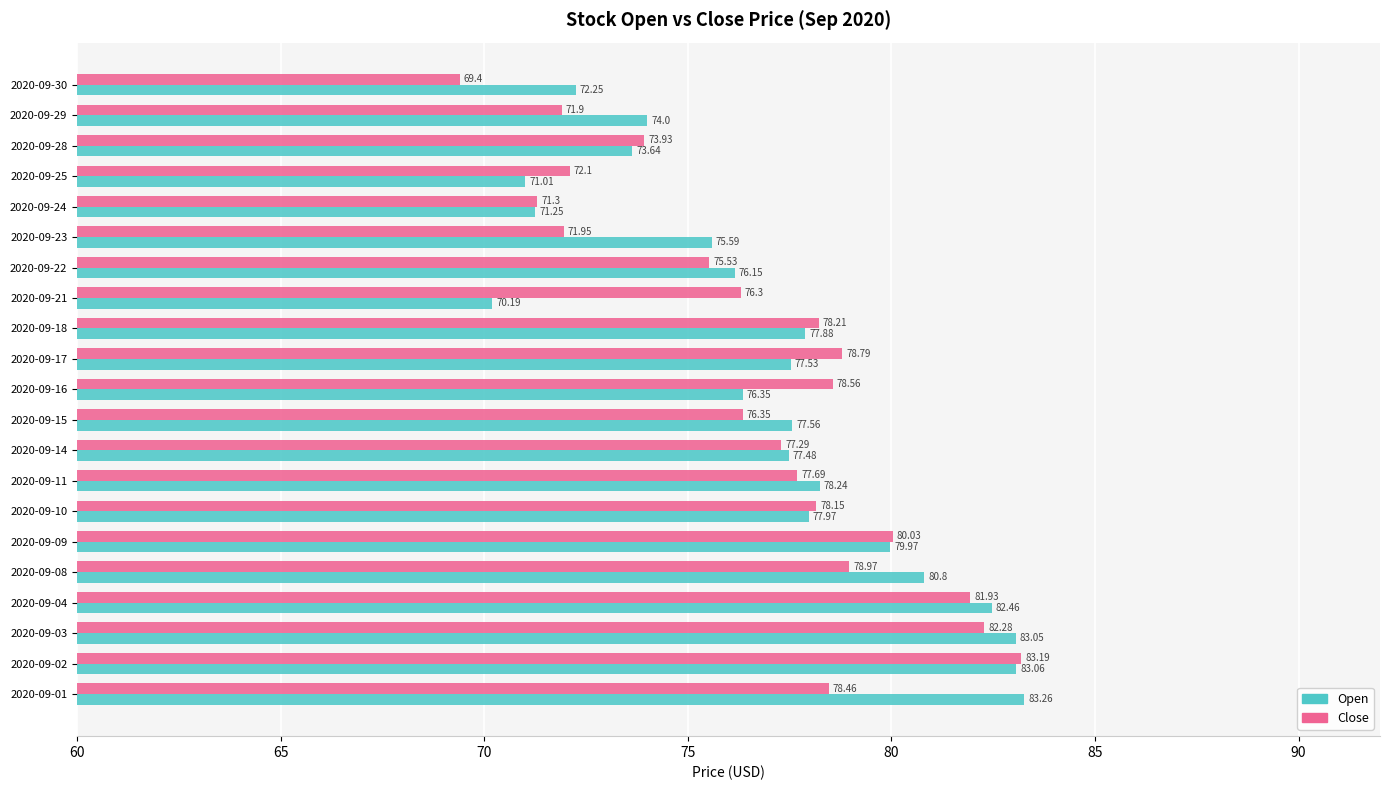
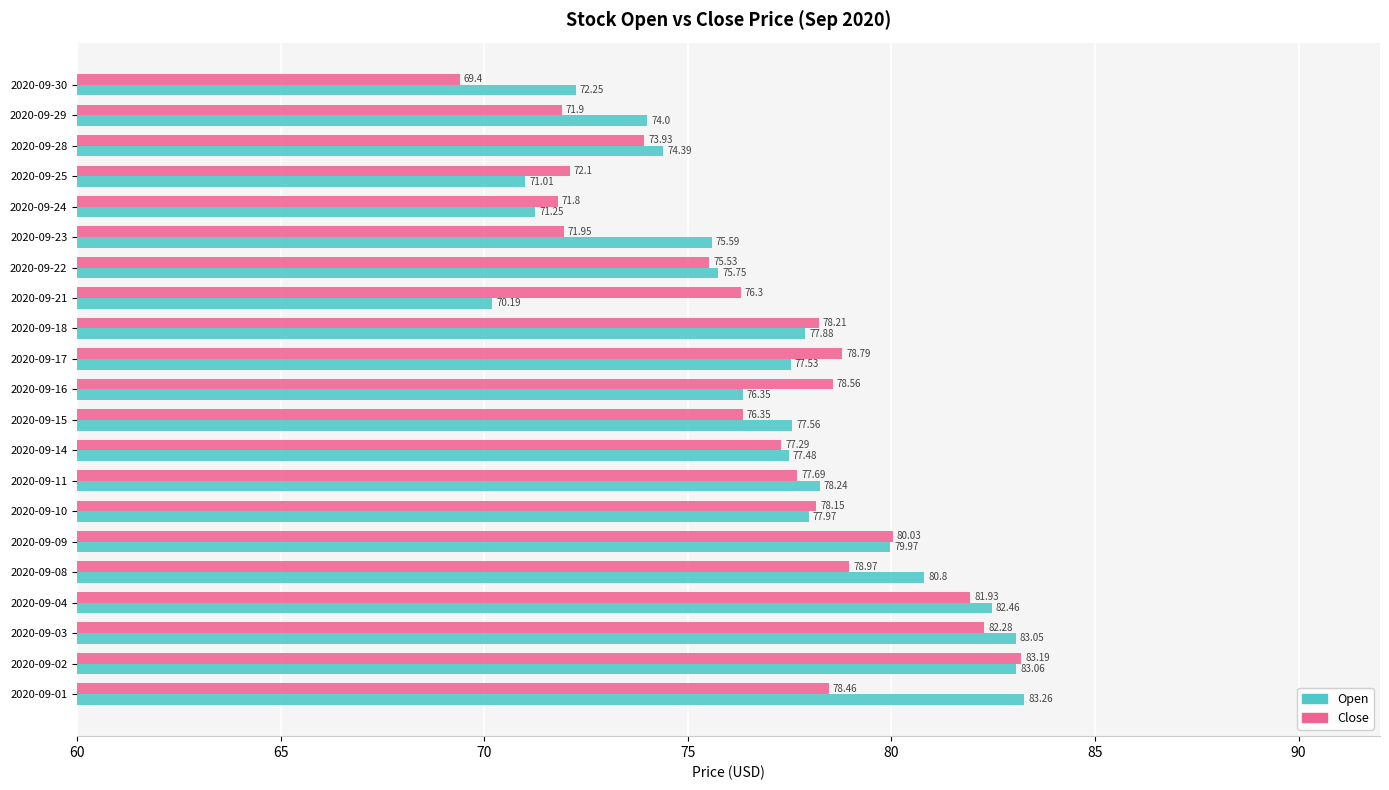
Open, 2020-09-28: 73.64 -> 74.39
Close, 2020-09-24: 71.3 -> 71.8
Open, 2020-09-22: 76.15 -> 75.75
